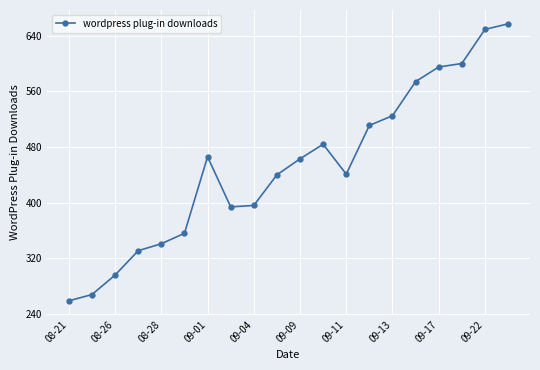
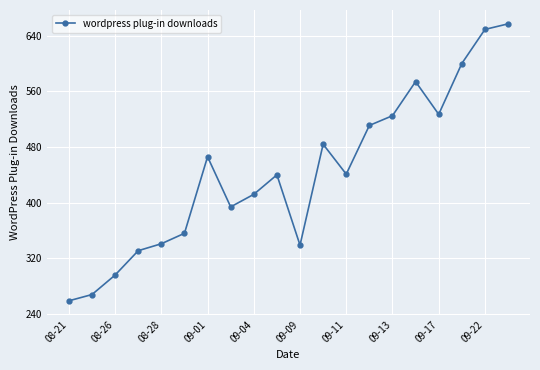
09-04: 400 -> 410
09-09: 460 -> 340
09-17: 600 -> 530
